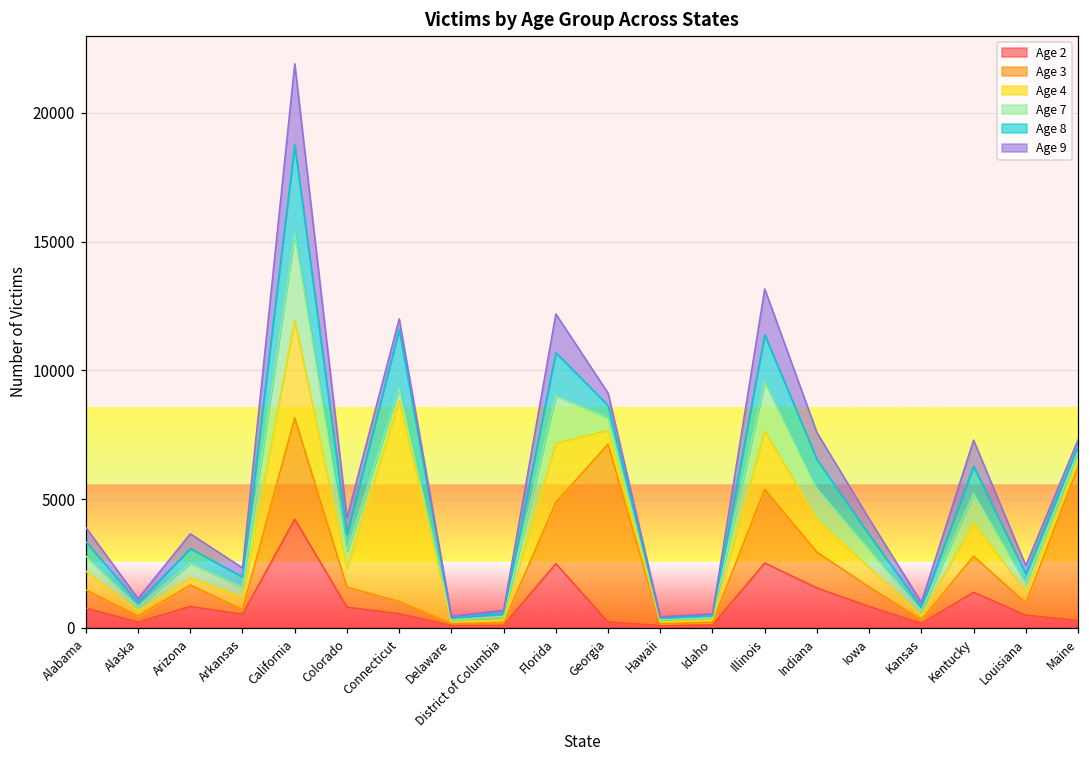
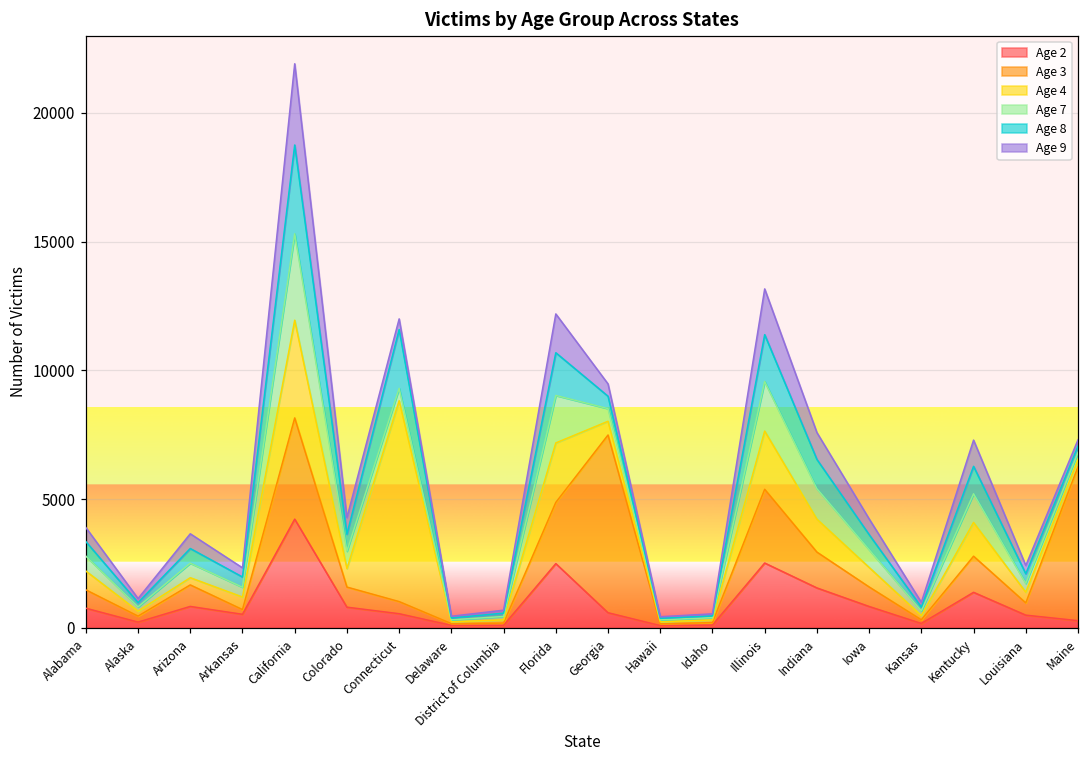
Age 2, Georgia: 200 -> 600
